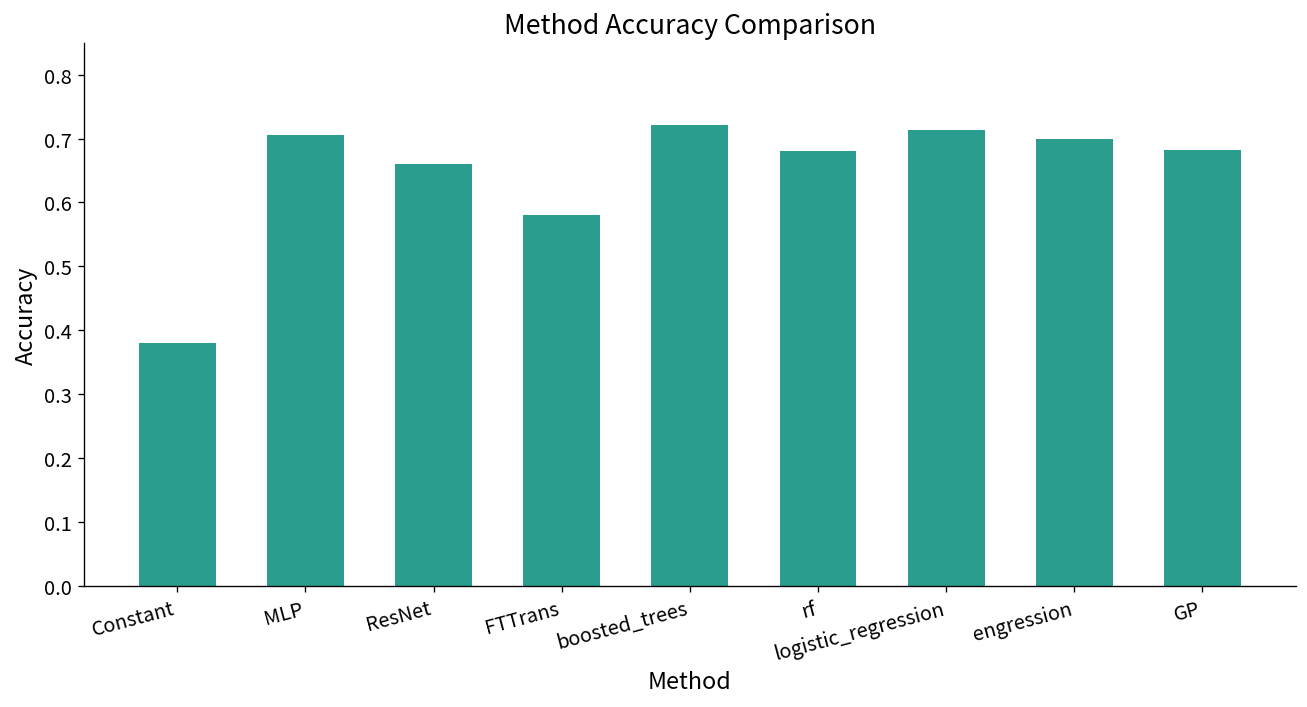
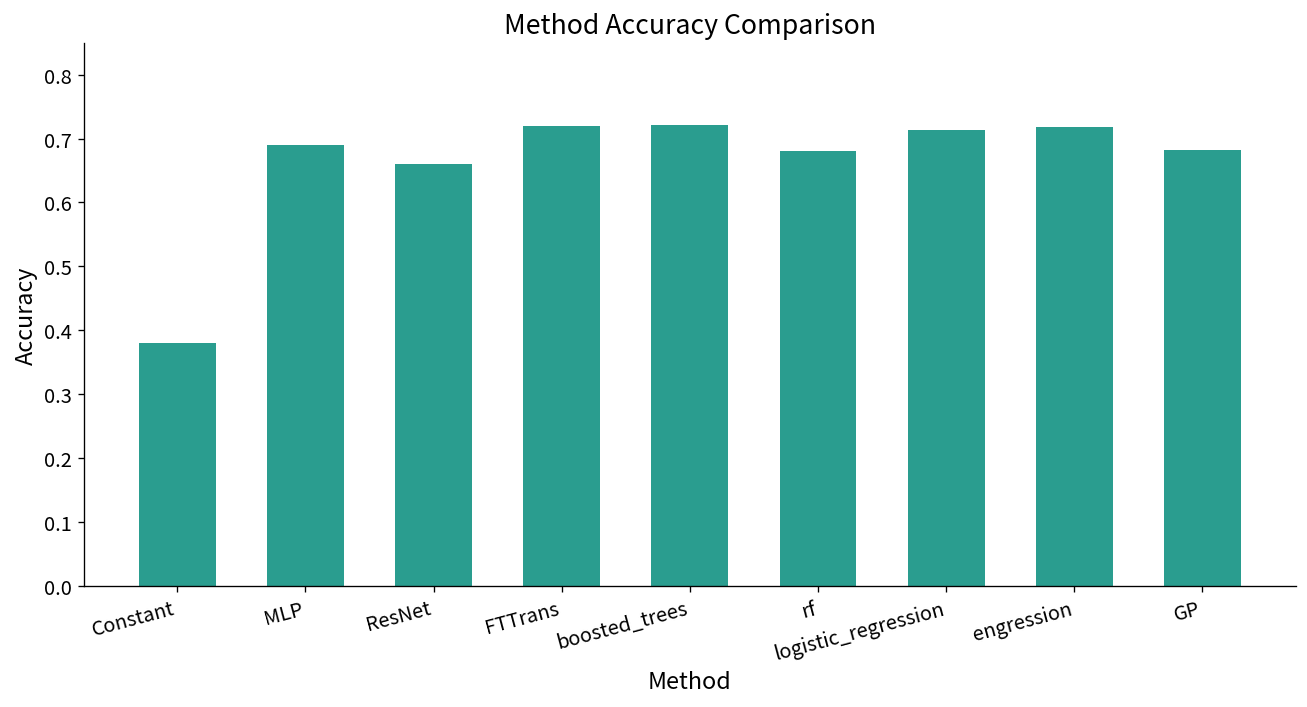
MLP: 0.71 -> 0.69
FTTrans: 0.58 -> 0.72
engression: 0.70 -> 0.72
